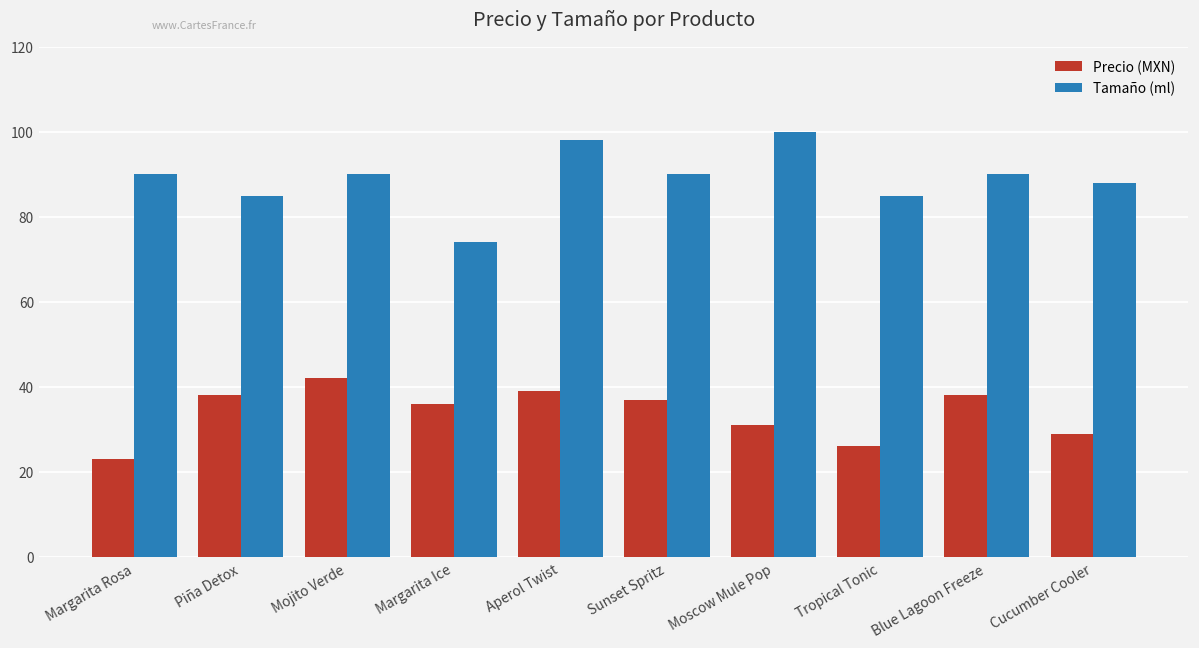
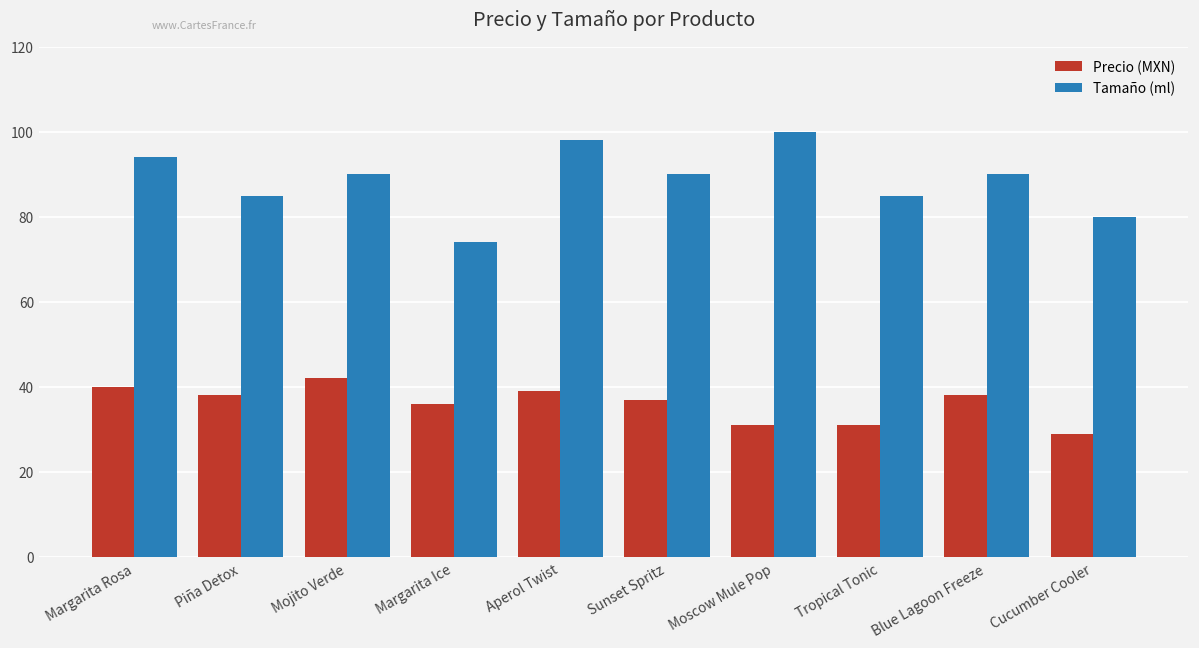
Precio (MXN), Margarita Rosa: 23 -> 40
Tamaño (ml), Margarita Rosa: 90 -> 94
Precio (MXN), Tropical Tonic: 26 -> 31
Tamaño (ml), Cucumber Cooler: 88 -> 80
